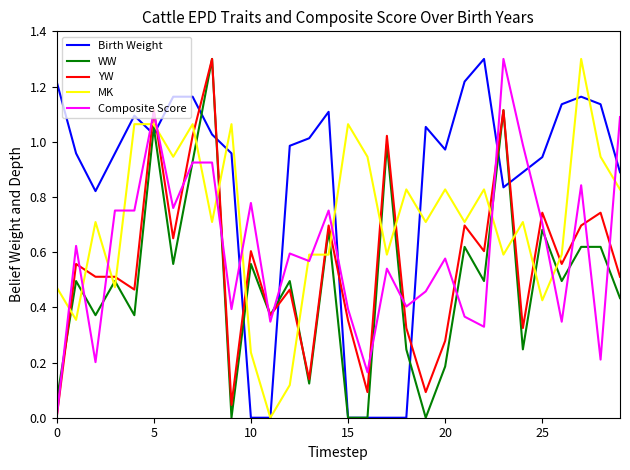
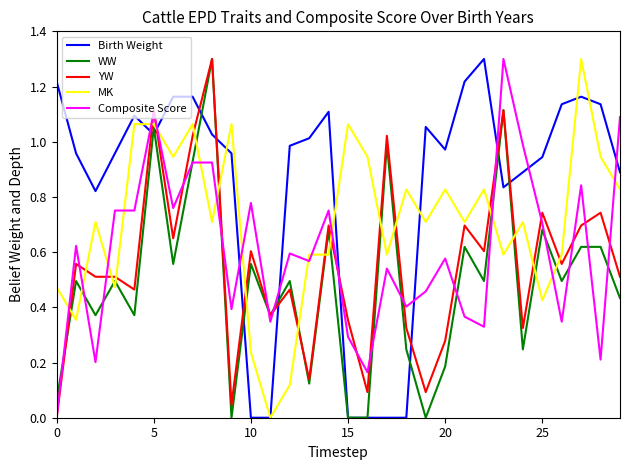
Composite Score, 15: 0.39 -> 0.29
